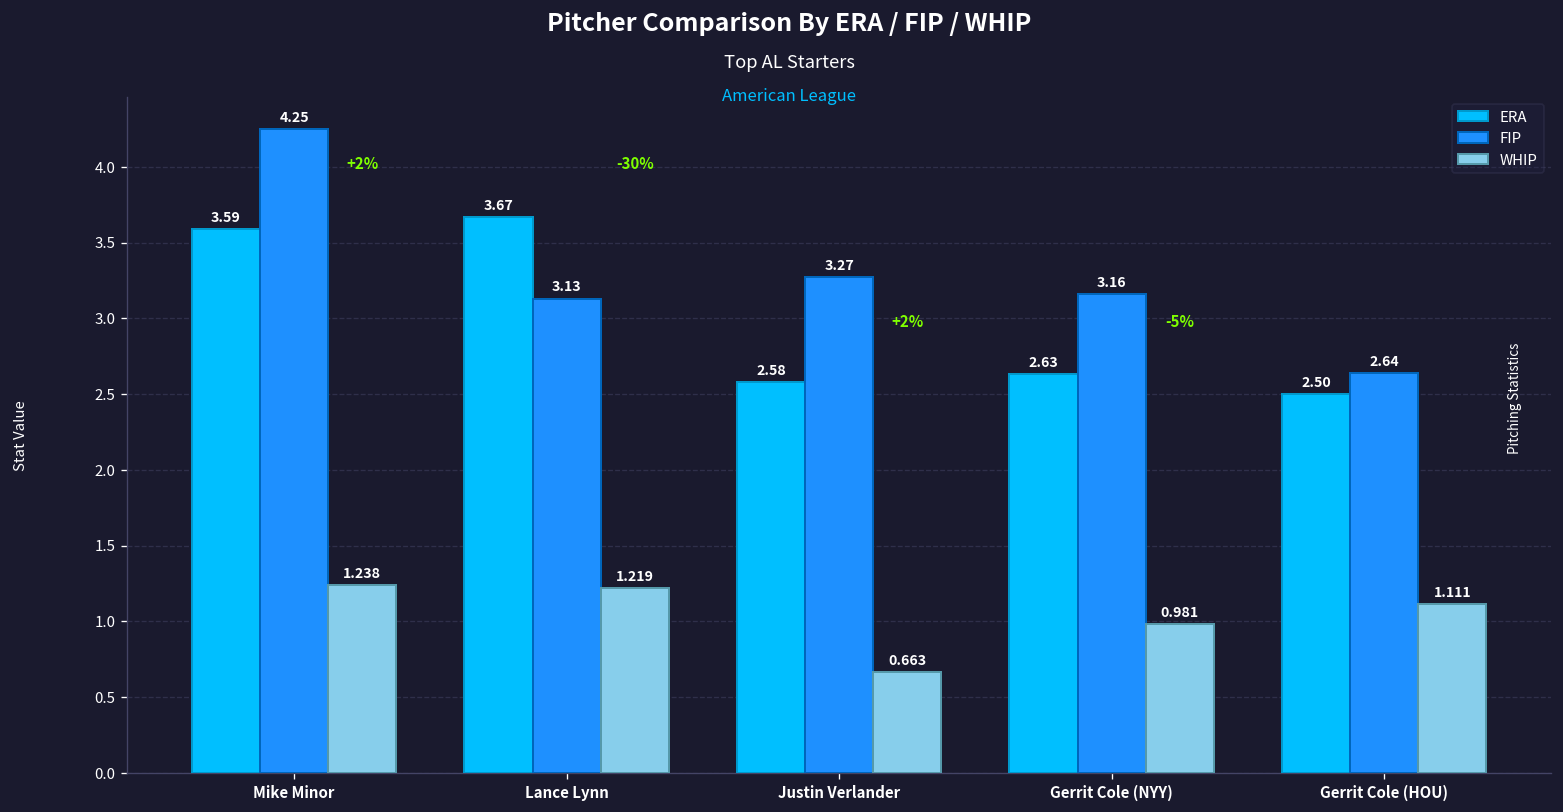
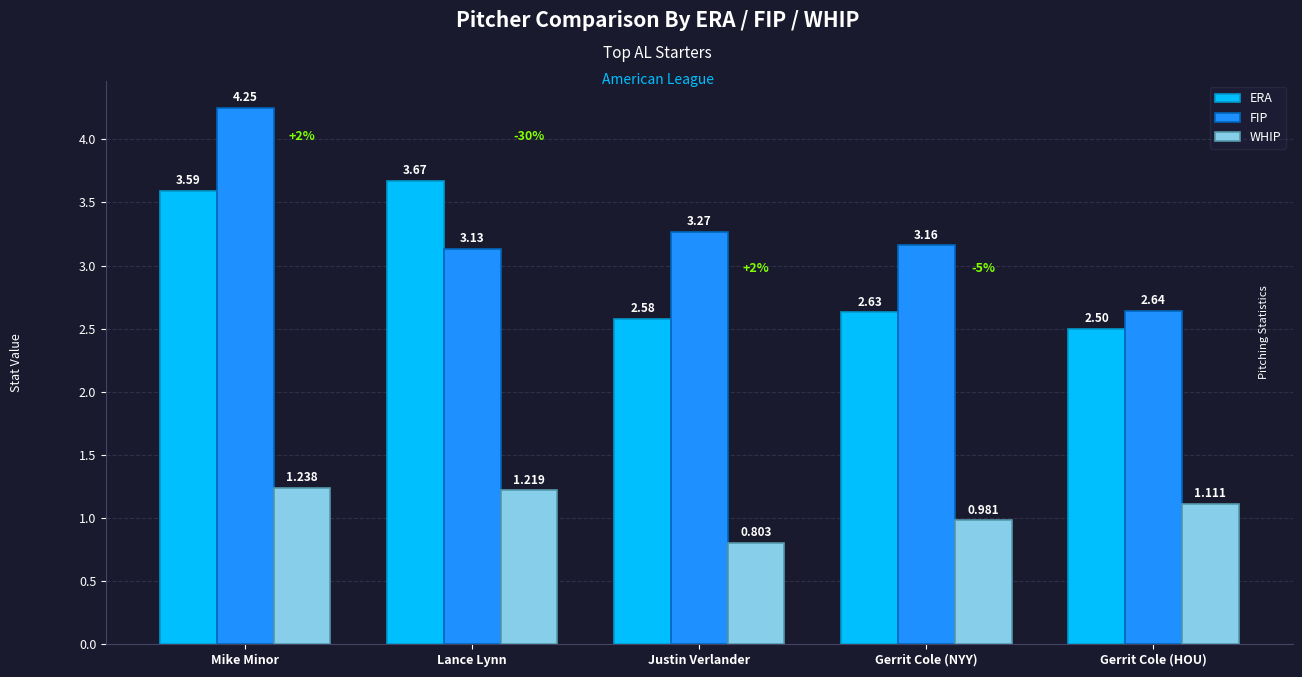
WHIP, Justin Verlander: 0.663 -> 0.803
